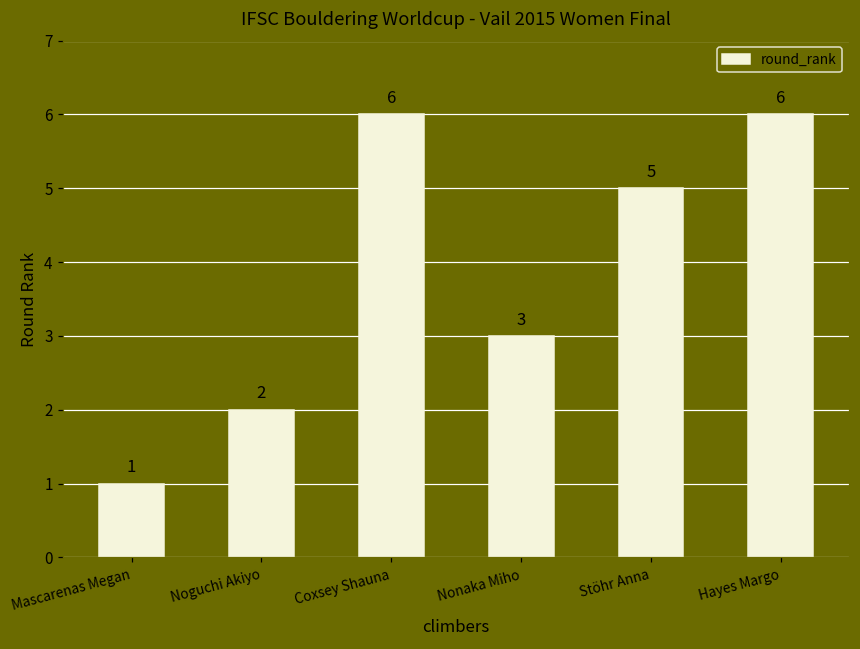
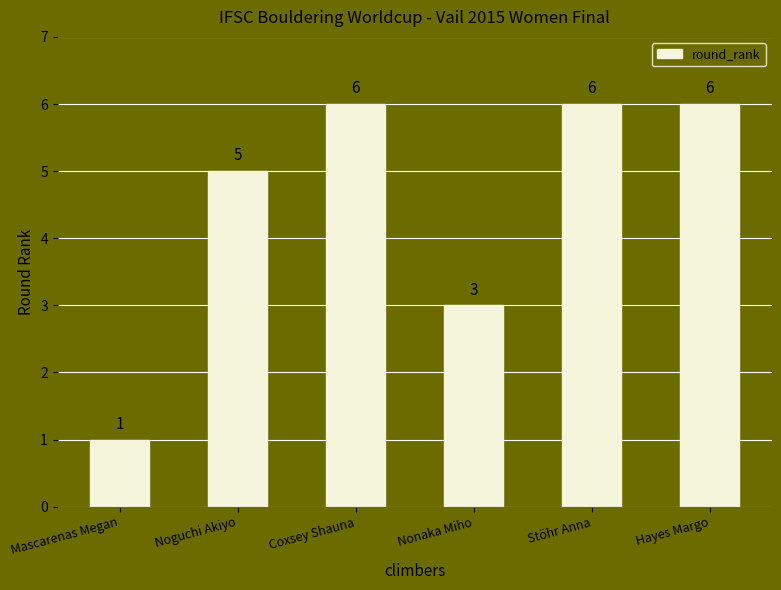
Noguchi Akiyo: 2 -> 5
Stöhr Anna: 5 -> 6
